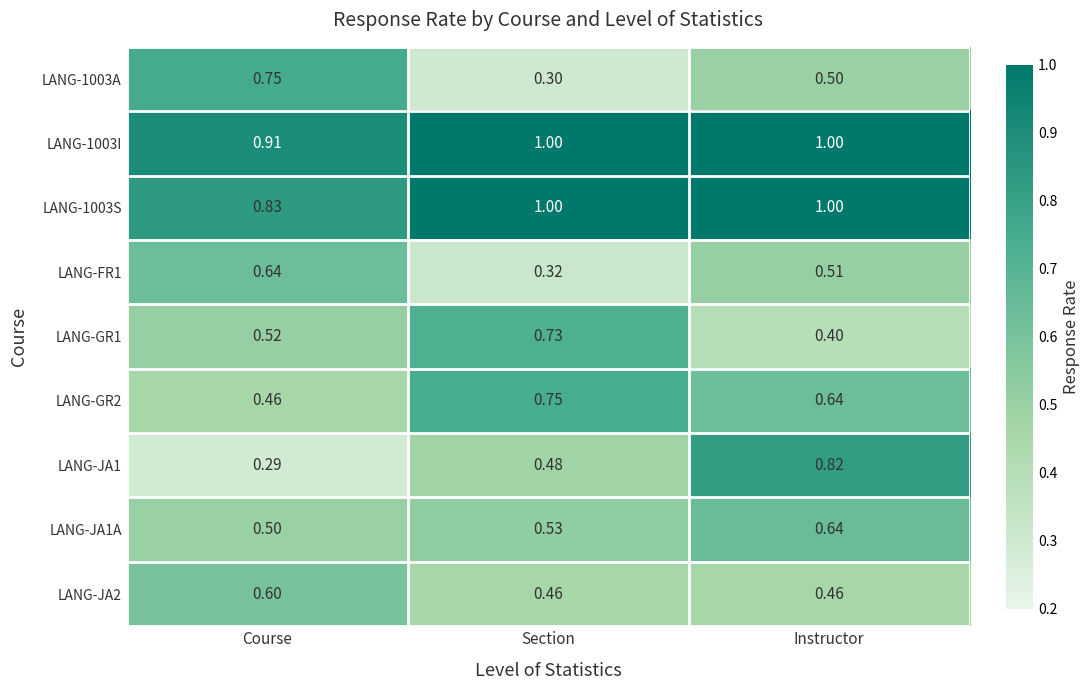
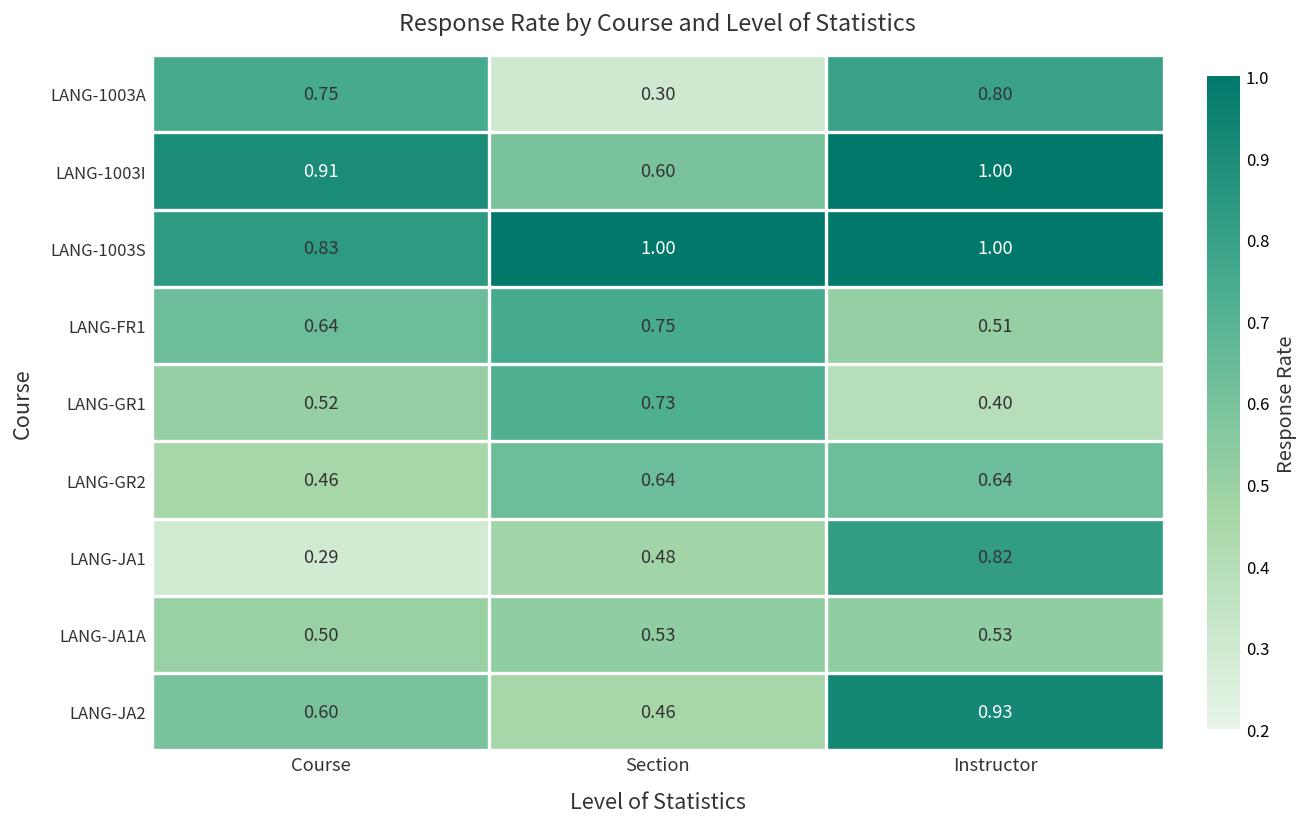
LANG-1003A, Instructor: 0.50 -> 0.80
LANG-1003I, Section: 1.00 -> 0.60
LANG-FR1, Section: 0.32 -> 0.75
LANG-GR2, Section: 0.75 -> 0.64
LANG-JA1A, Instructor: 0.64 -> 0.53
LANG-JA2, Instructor: 0.46 -> 0.93
